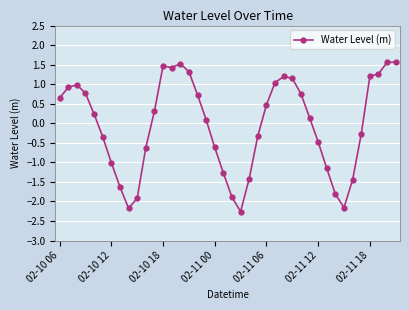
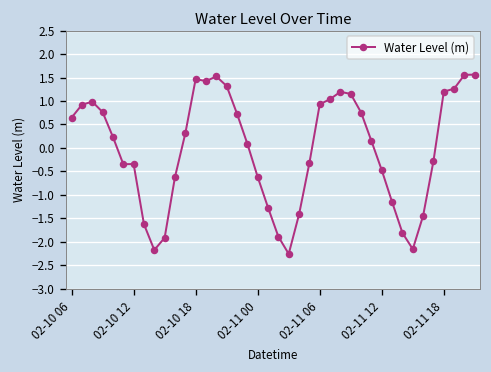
02-10 12: -1.0 -> -0.3
02-11 06: 0.5 -> 0.9
